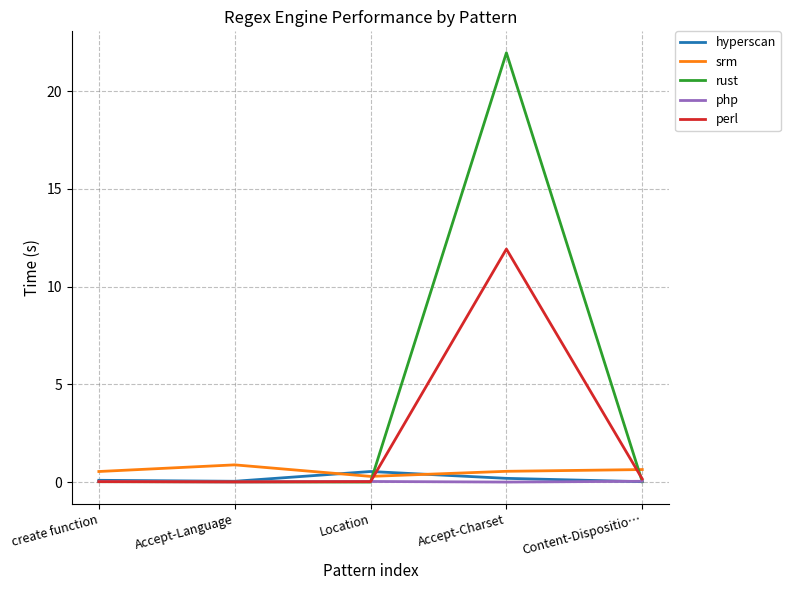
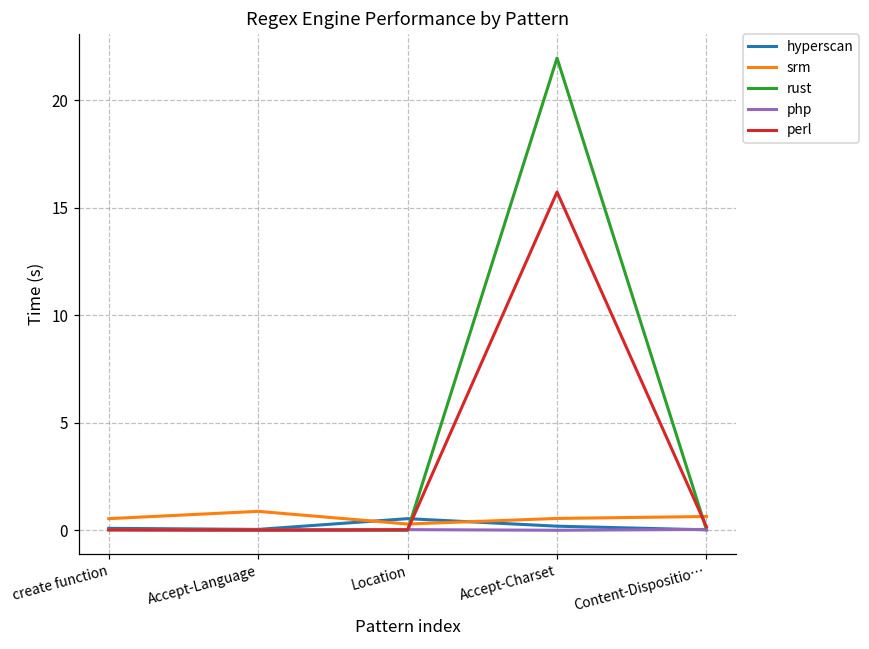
perl, Accept-Charset: 11.9 -> 15.7
